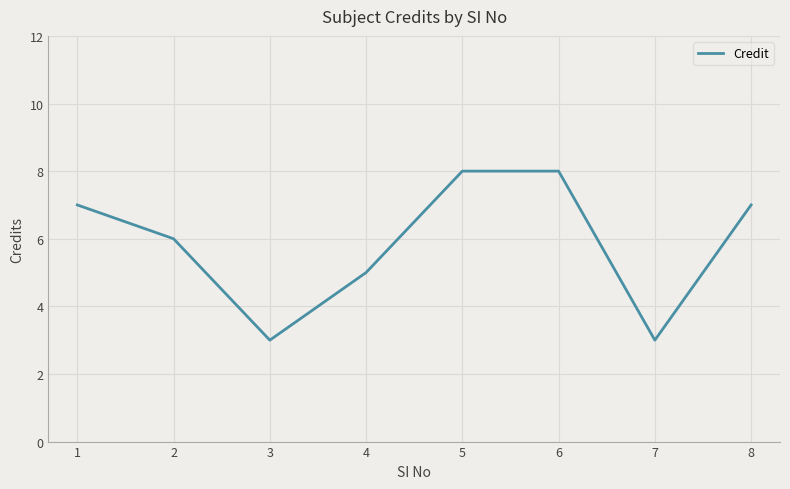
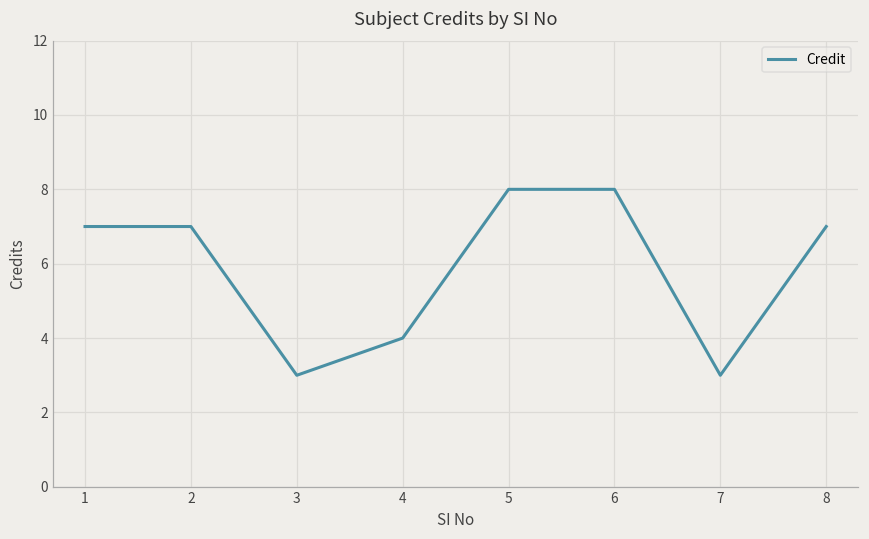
2: 6 -> 7
4: 5 -> 4
